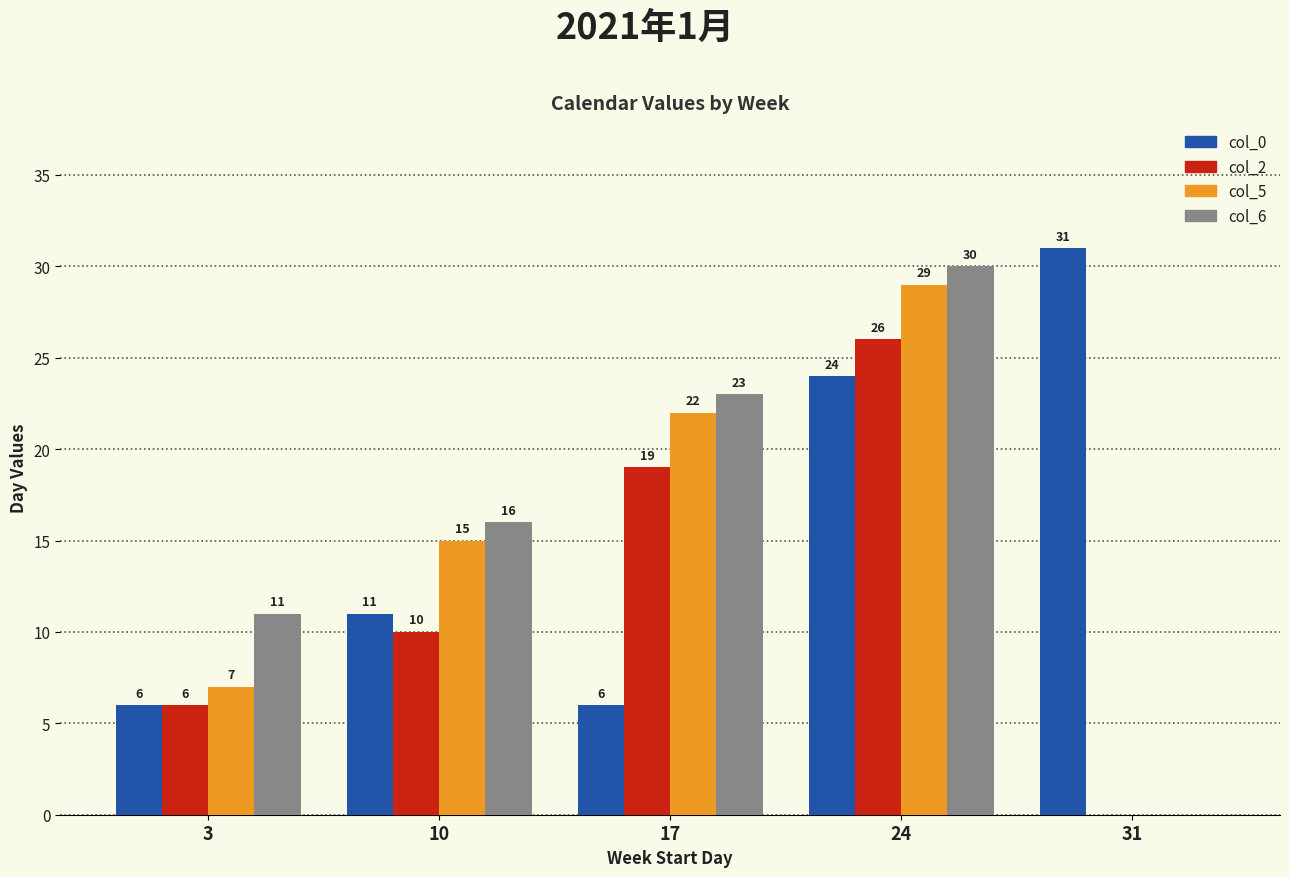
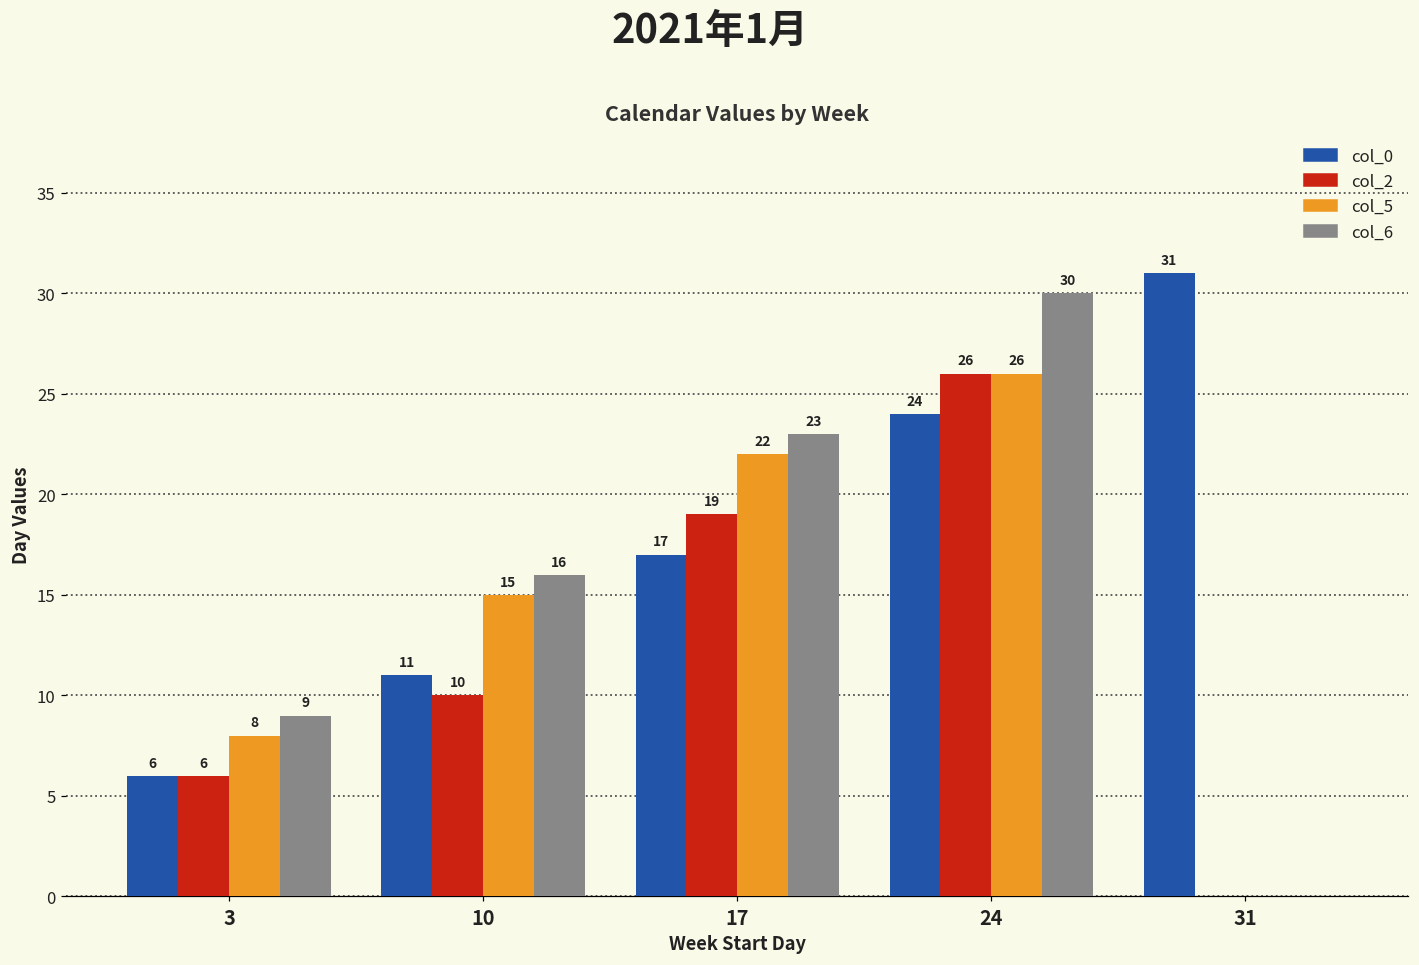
col_5, 3: 7 -> 8
col_6, 3: 11 -> 9
col_0, 17: 6 -> 17
col_5, 24: 29 -> 26
